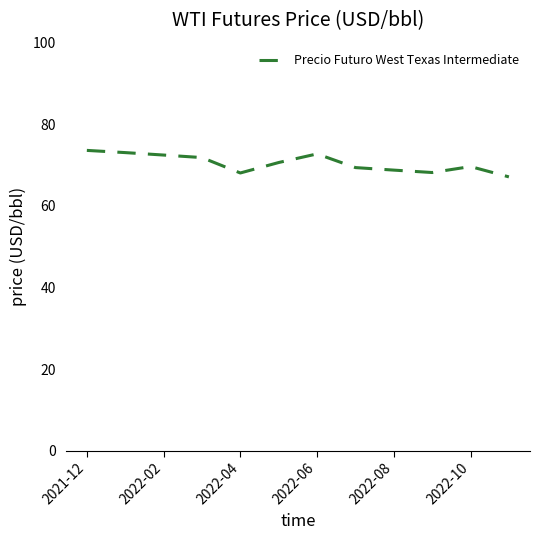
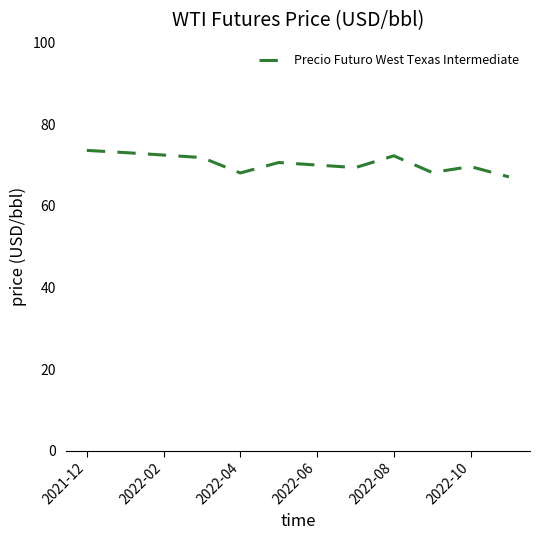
2022-06: 73 -> 70
2022-08: 69 -> 72
